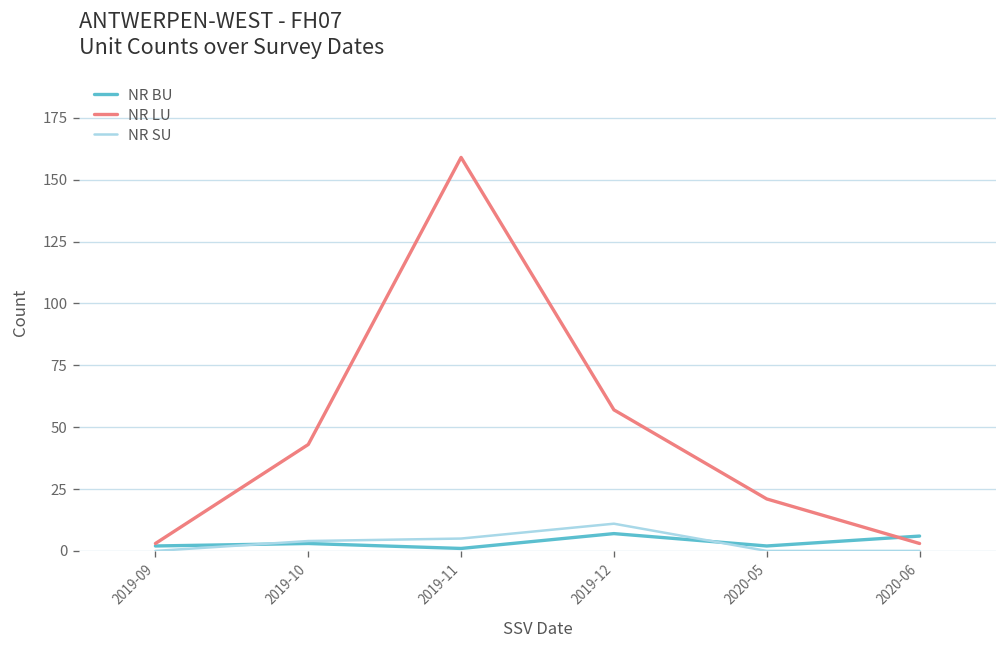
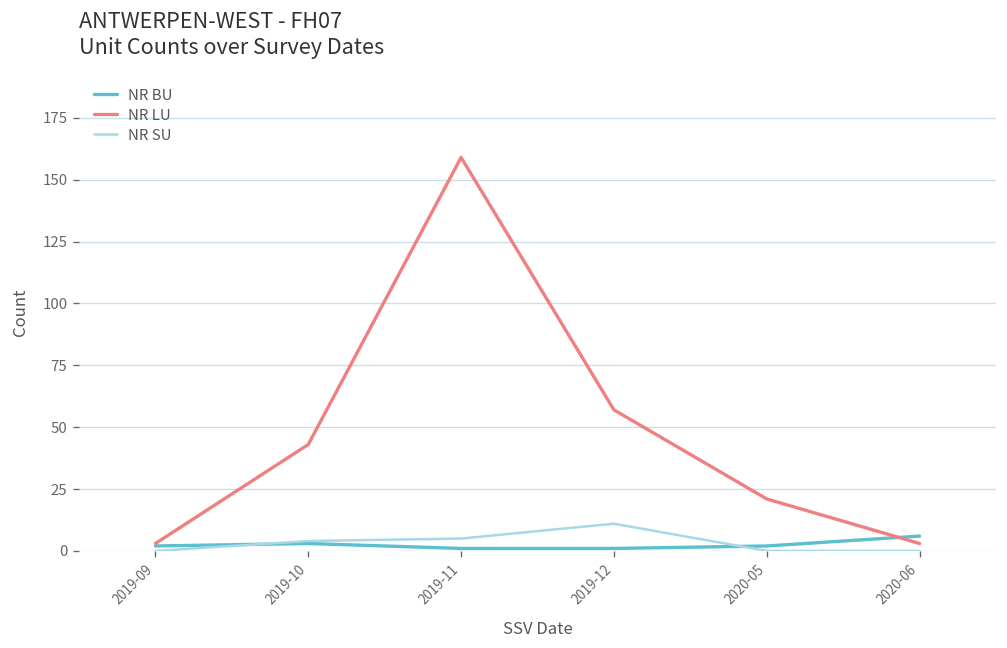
NR BU, 2019-12: 7 -> 1
